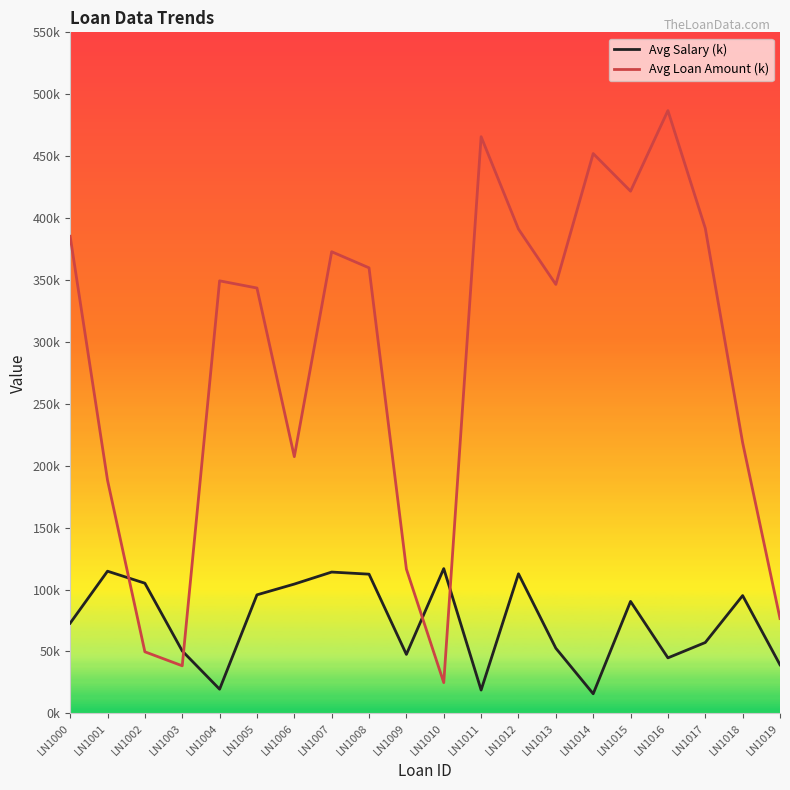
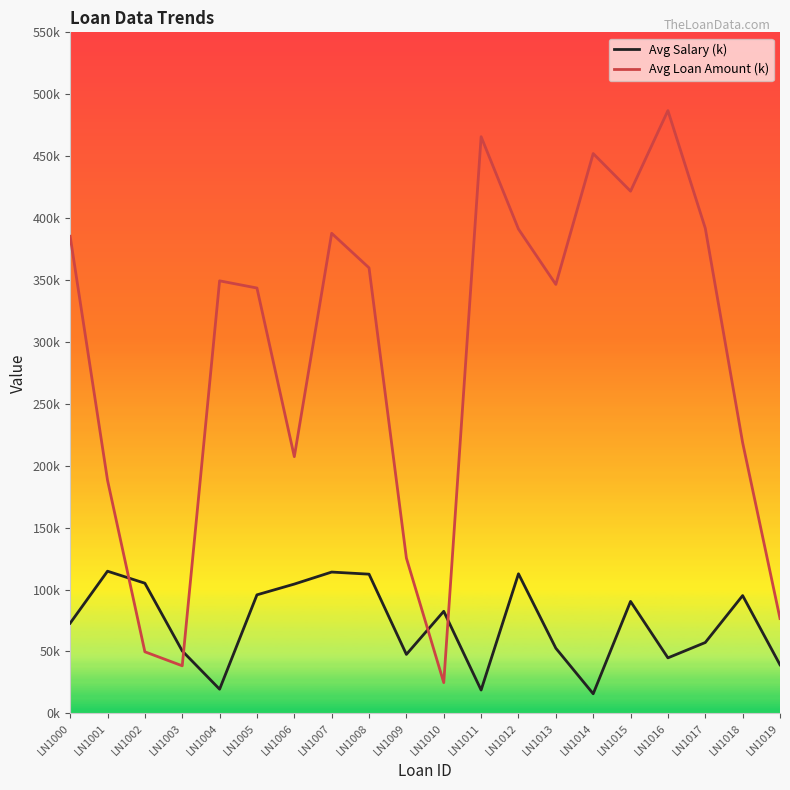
Avg Loan Amount (k), LN1007: 373000 -> 388000
Avg Loan Amount (k), LN1009: 117000 -> 125000
Avg Salary (k), LN1010: 117000 -> 82000
